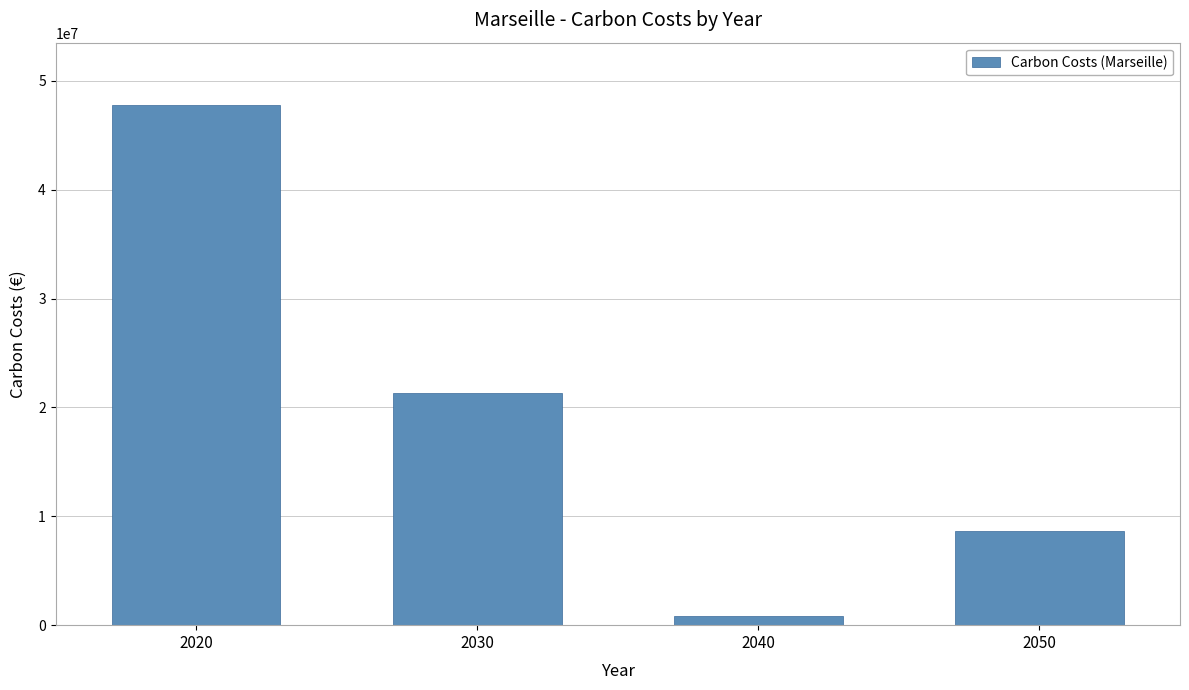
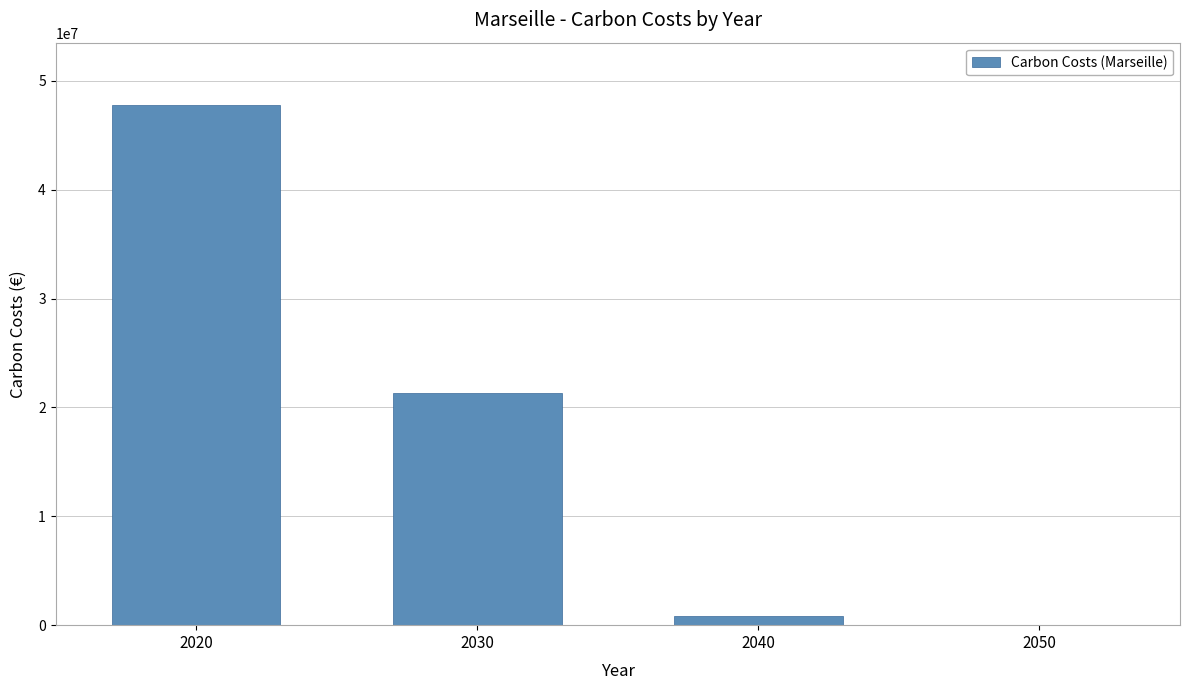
2050: 8600000 -> 0
